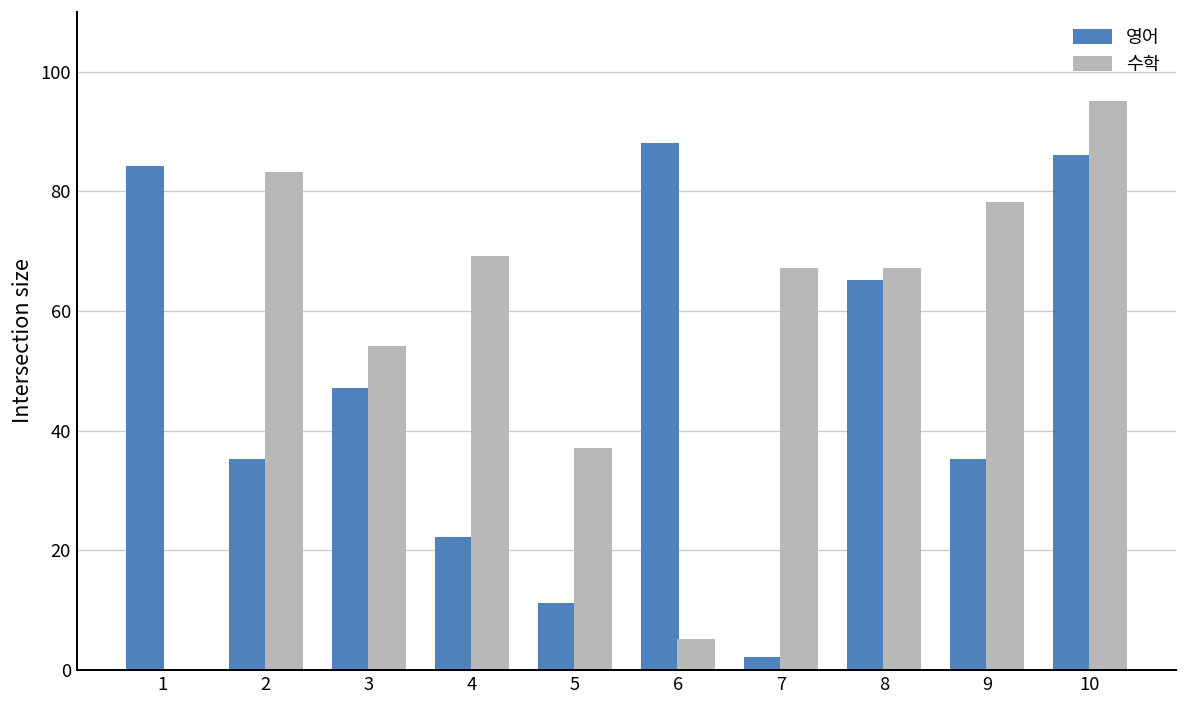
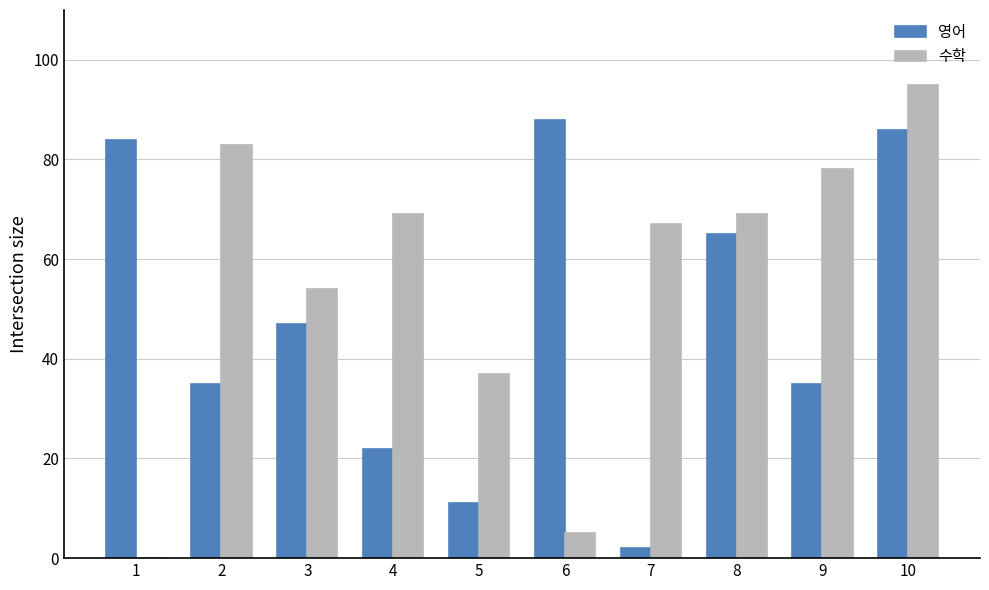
수학, 8: 67 -> 69
